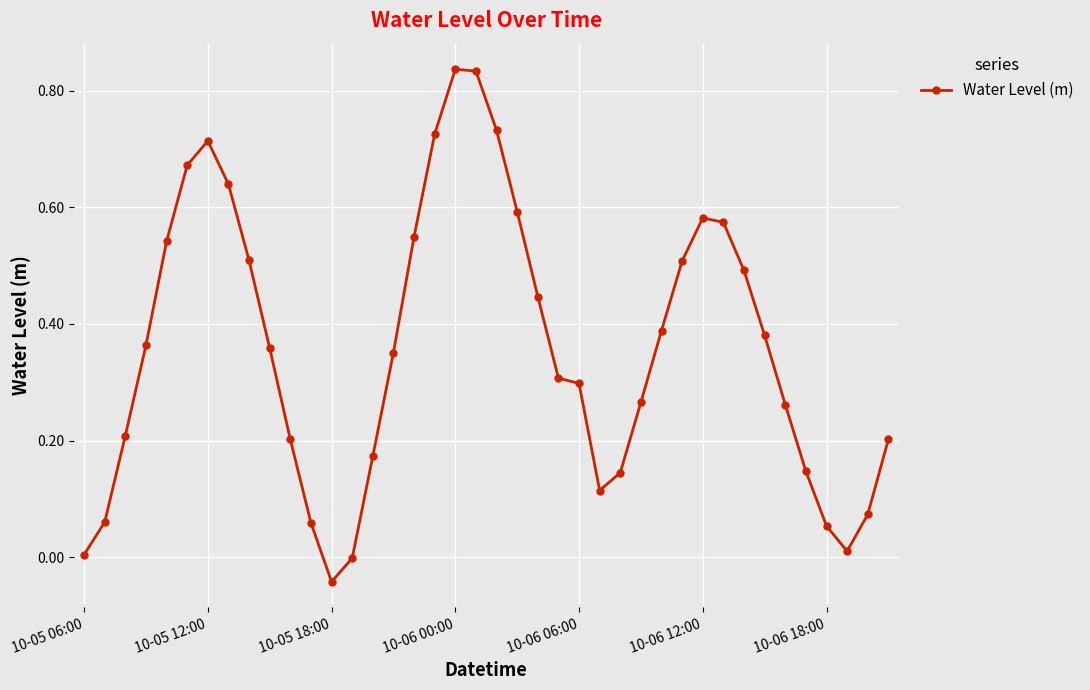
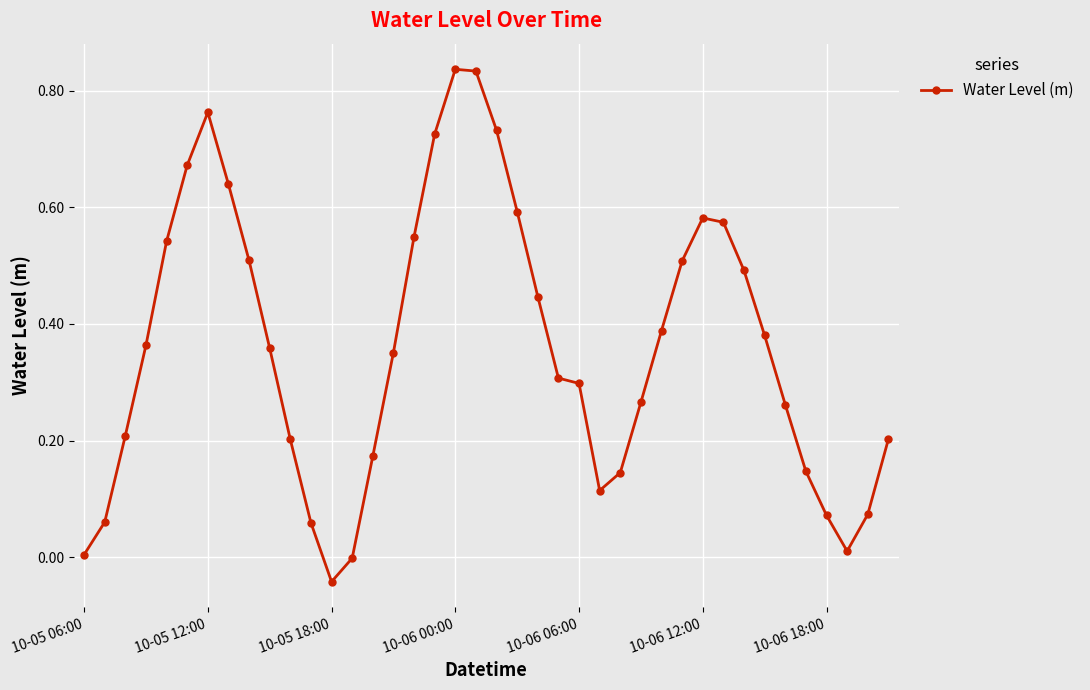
10-05 12:00: 0.71 -> 0.76
10-06 18:00: 0.05 -> 0.07
